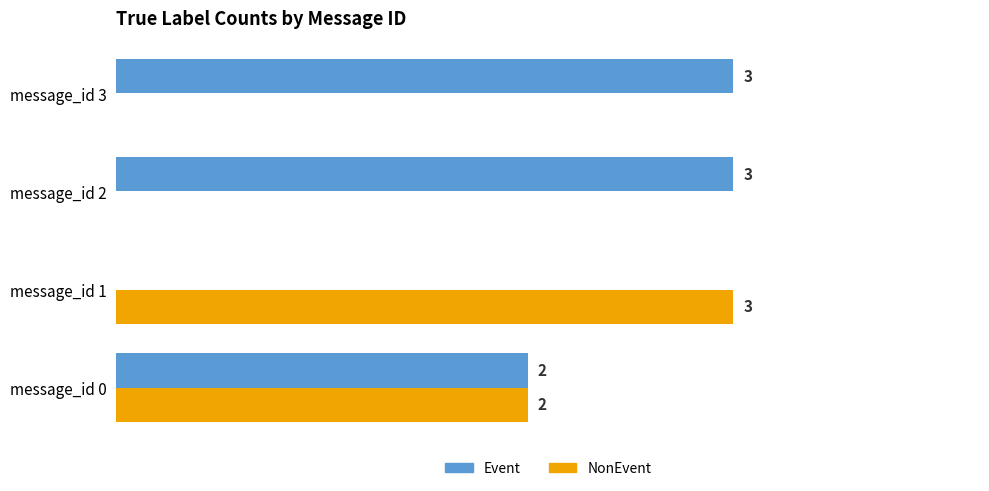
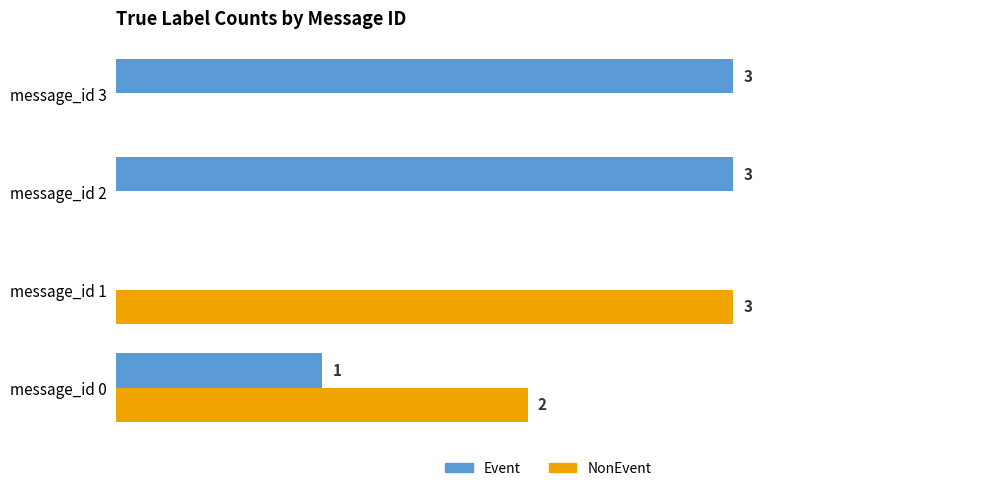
Event, message_id 0: 2 -> 1
